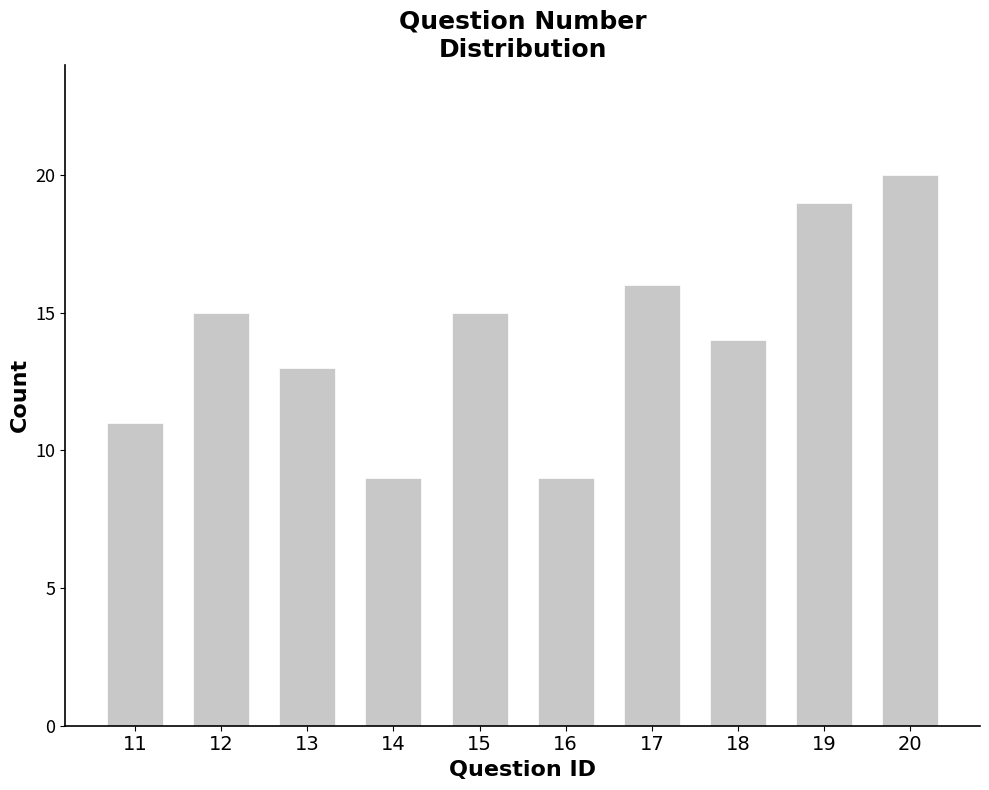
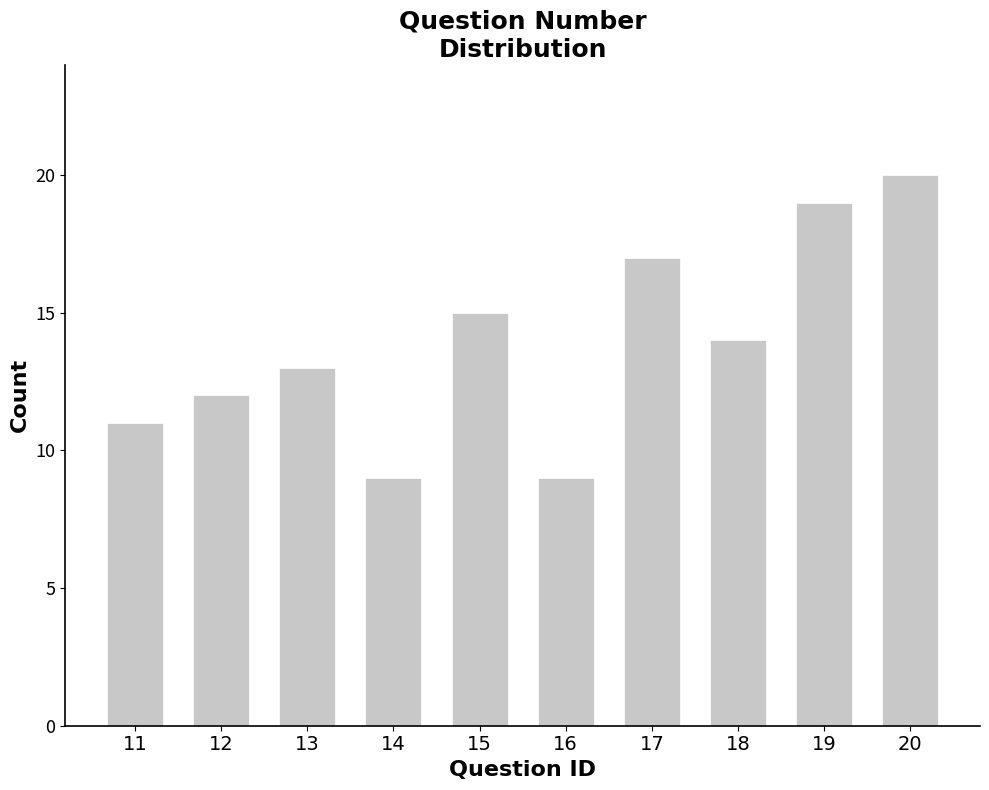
12: 15 -> 12
17: 16 -> 17
